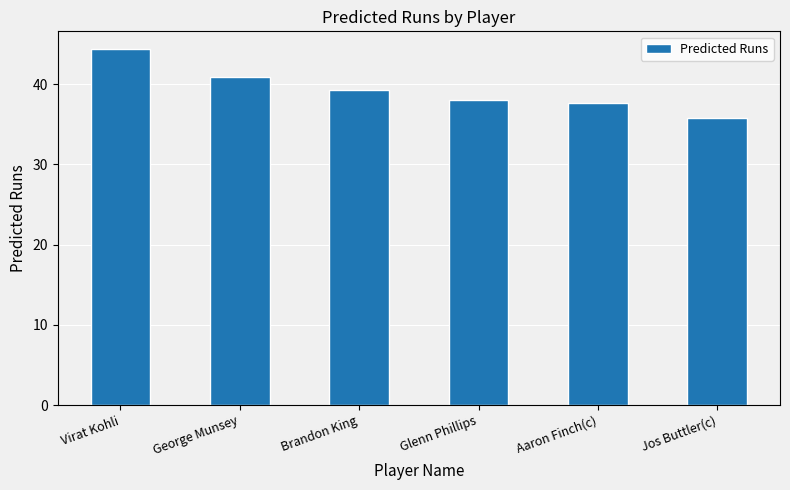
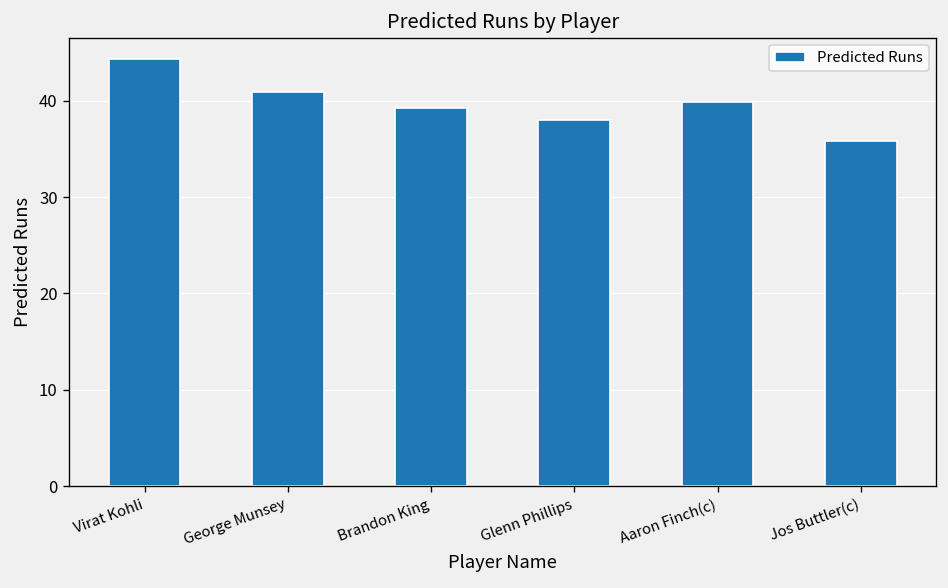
Aaron Finch(c): 38 -> 40
